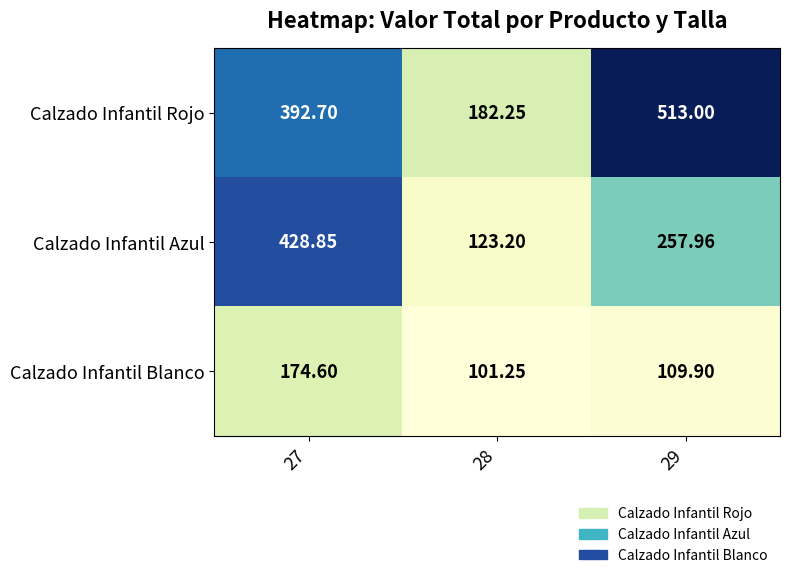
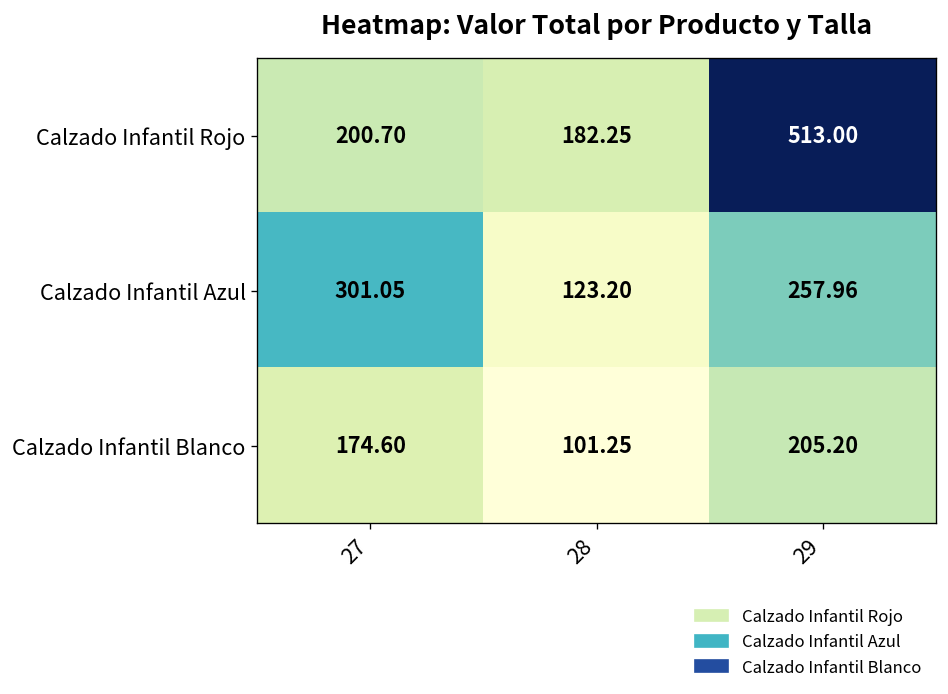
Calzado Infantil Rojo, 27: 392.70 -> 200.70
Calzado Infantil Azul, 27: 428.85 -> 301.05
Calzado Infantil Blanco, 29: 109.90 -> 205.20
